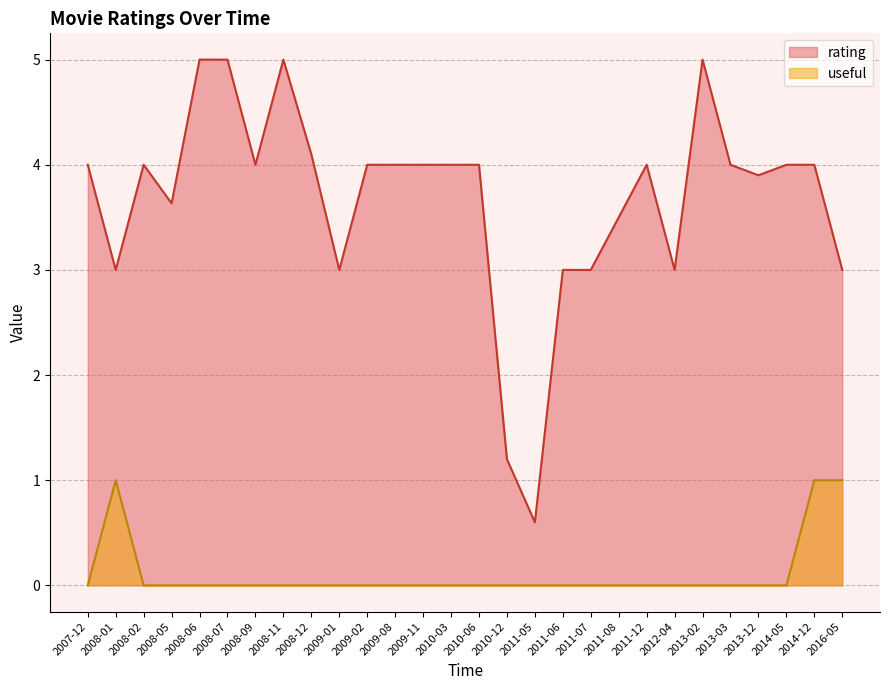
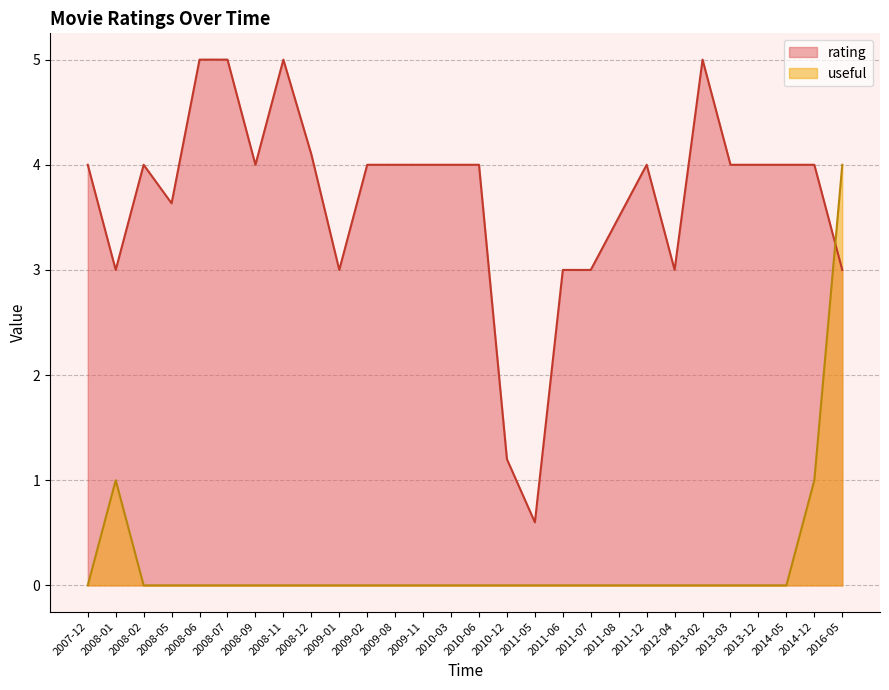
rating, 2013-12: 3.9 -> 4.0
useful, 2016-05: 1 -> 4
